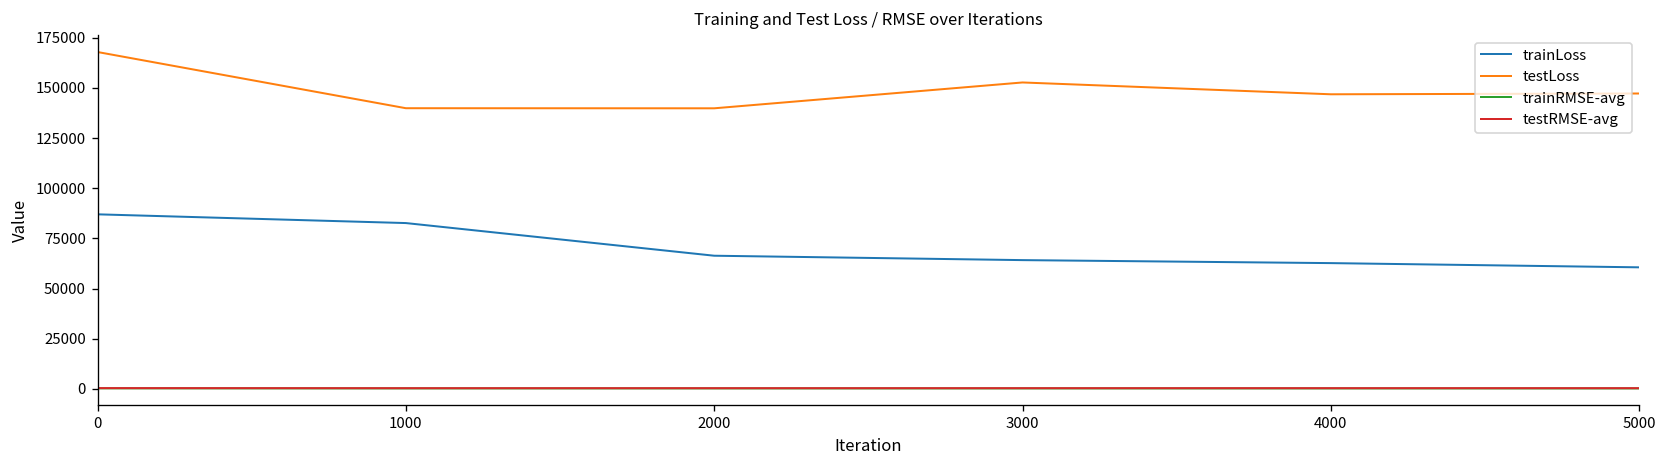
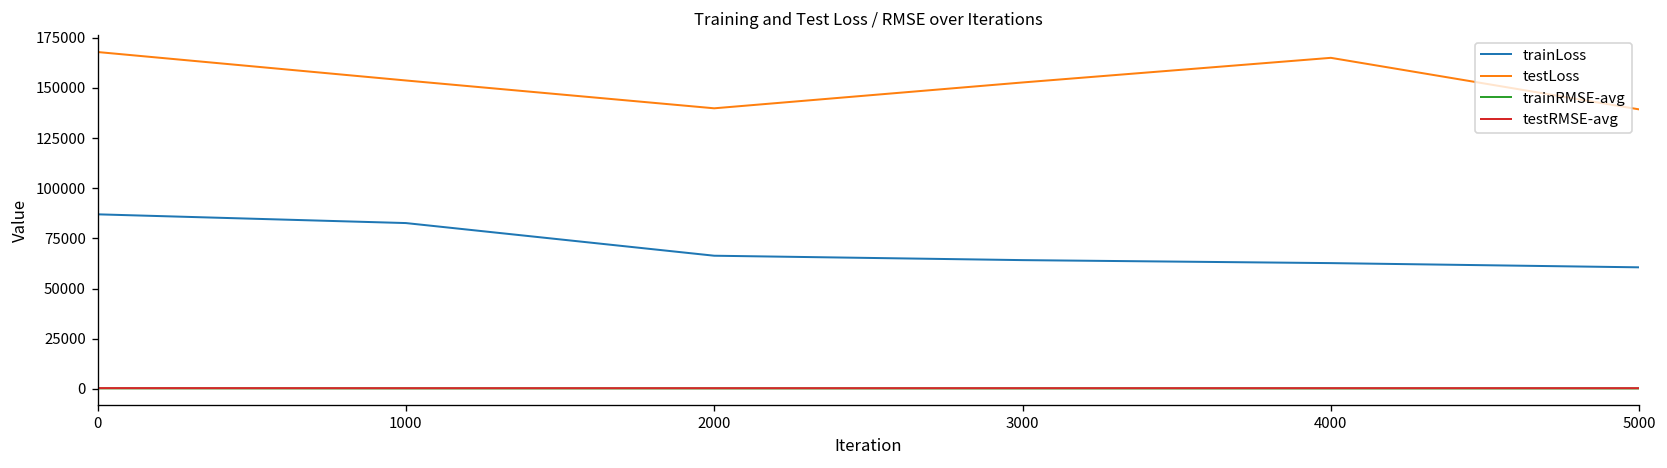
testLoss, 1000: 140000 -> 154000
testLoss, 4000: 147000 -> 165000
testLoss, 5000: 147000 -> 139000
